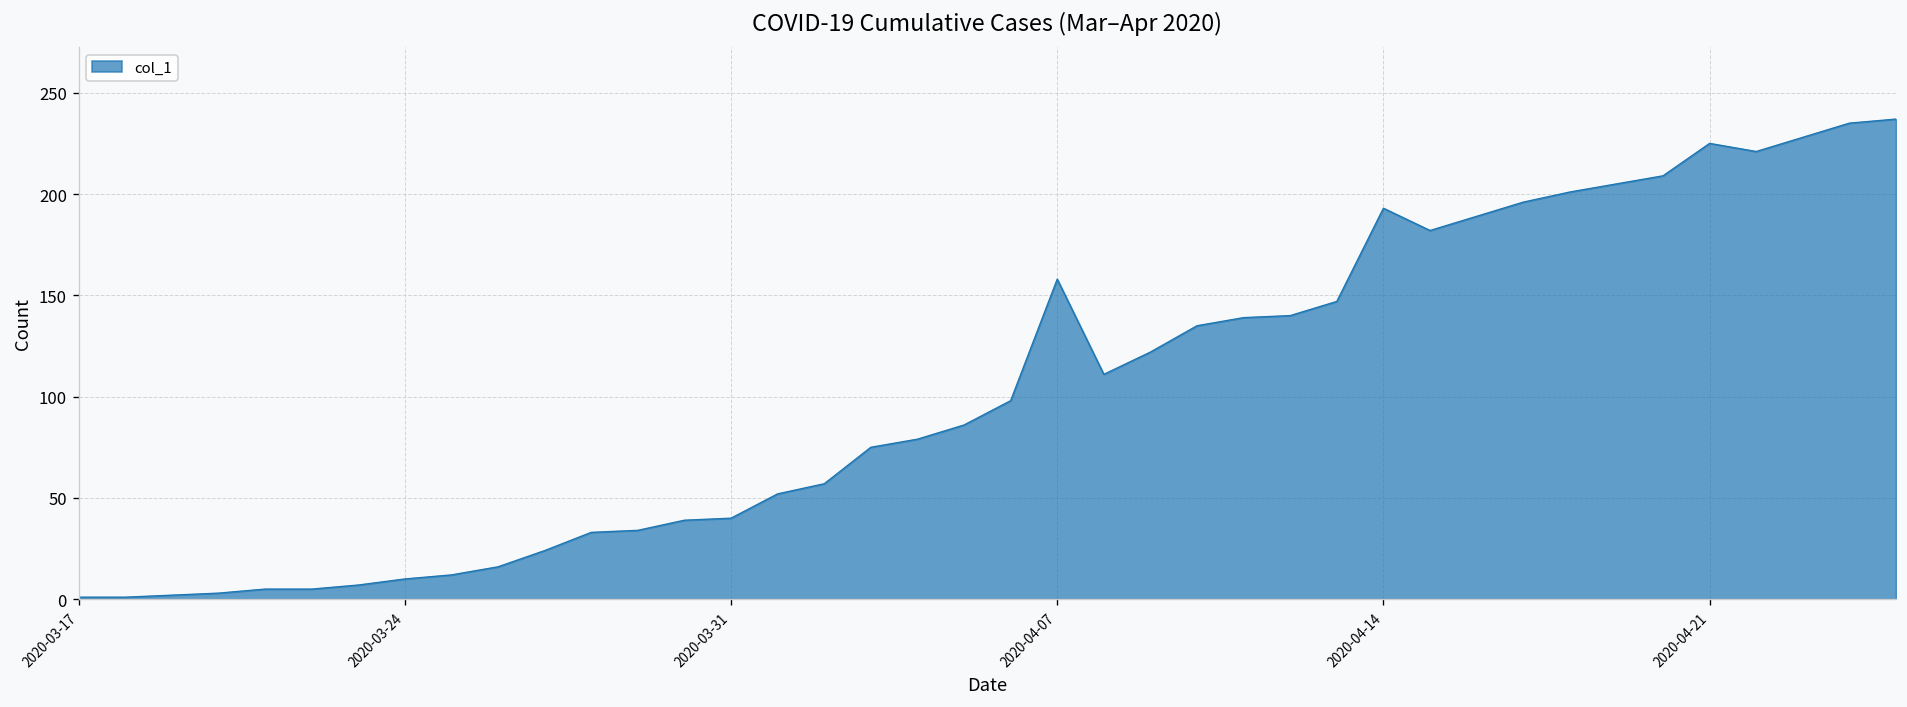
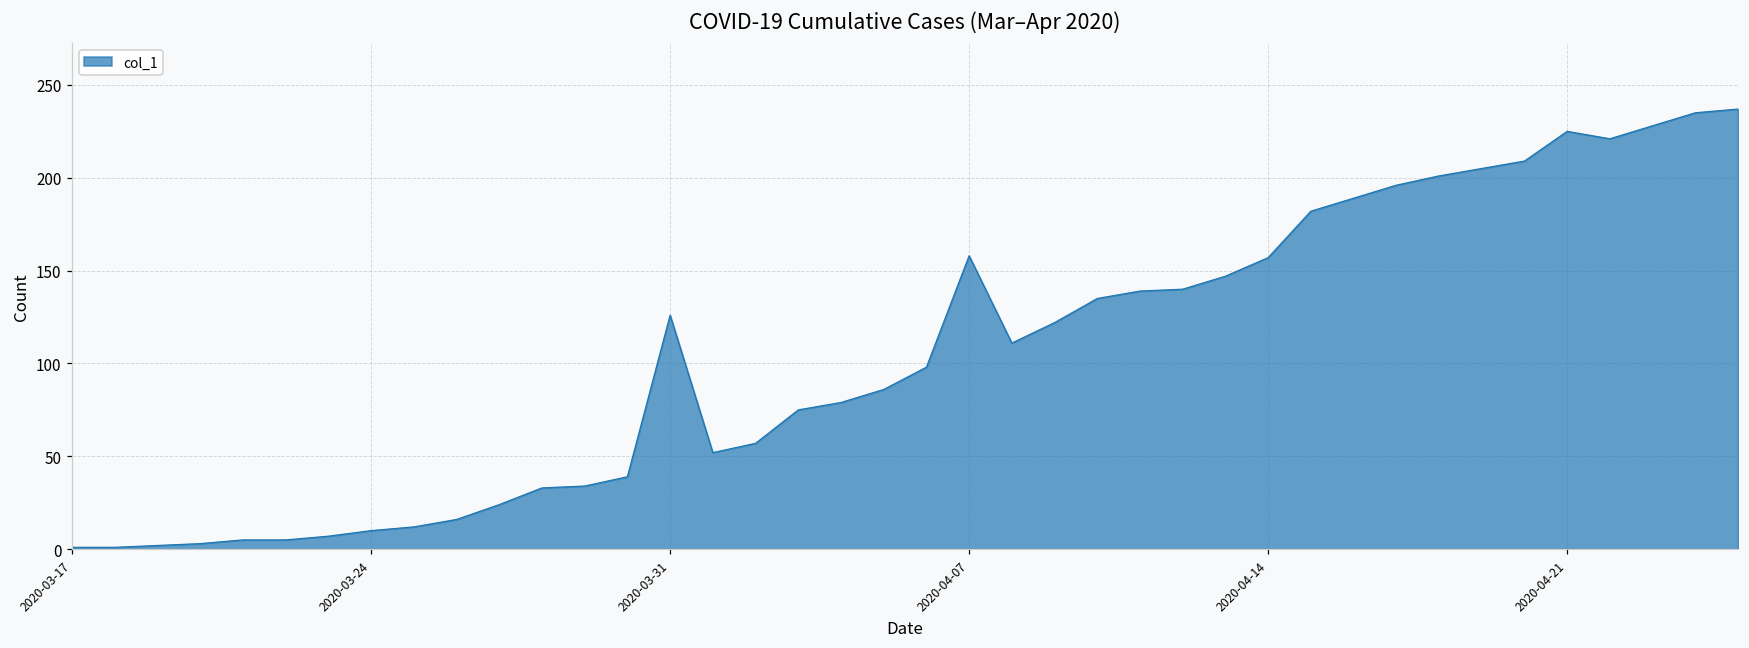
2020-03-31: 40 -> 126
2020-04-14: 193 -> 157
